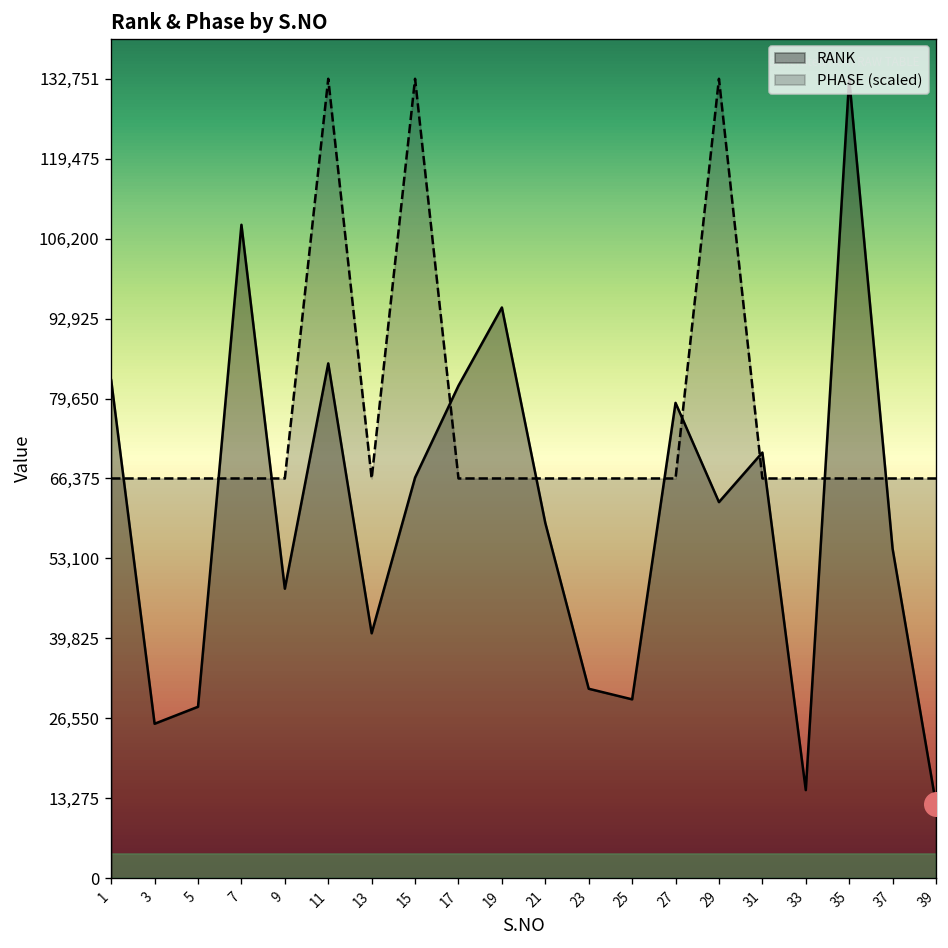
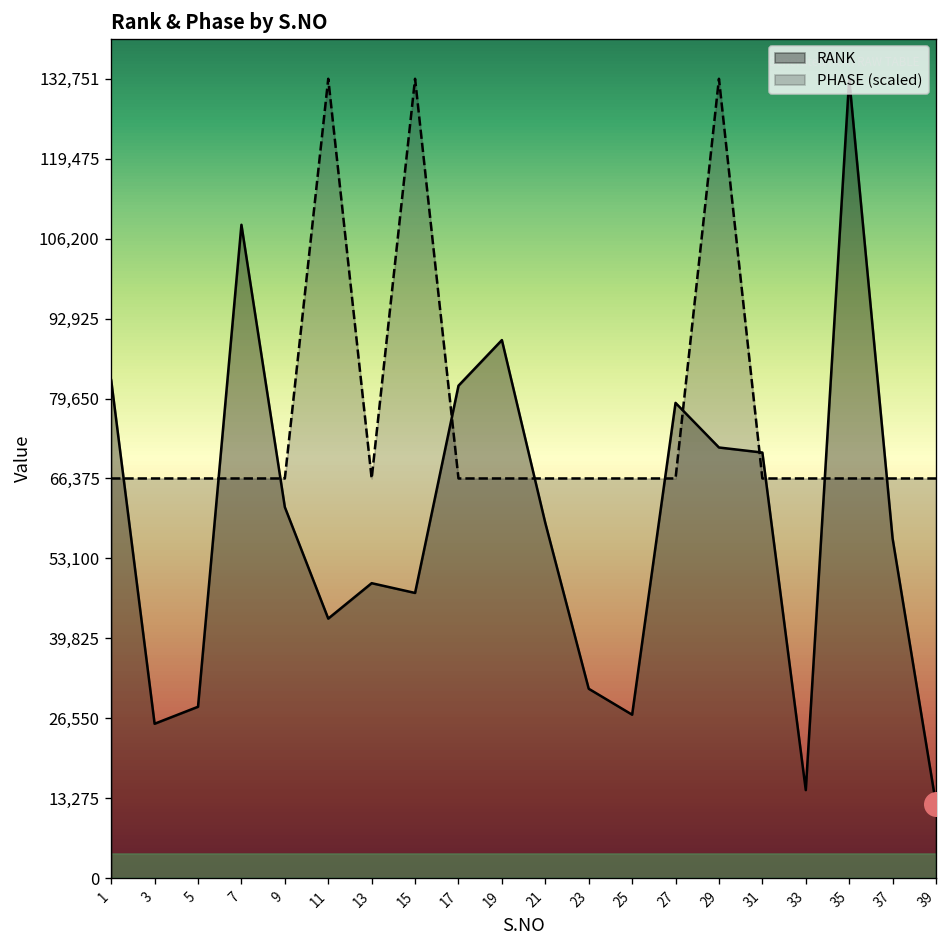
RANK, 9: 48,000 -> 62,000
RANK, 11: 85,000 -> 43,000
RANK, 13: 41,000 -> 49,000
RANK, 15: 67,000 -> 47,000
RANK, 19: 95,000 -> 89,000
RANK, 25: 30,000 -> 27,000
RANK, 29: 62,000 -> 72,000
RANK, 37: 55,000 -> 56,000
